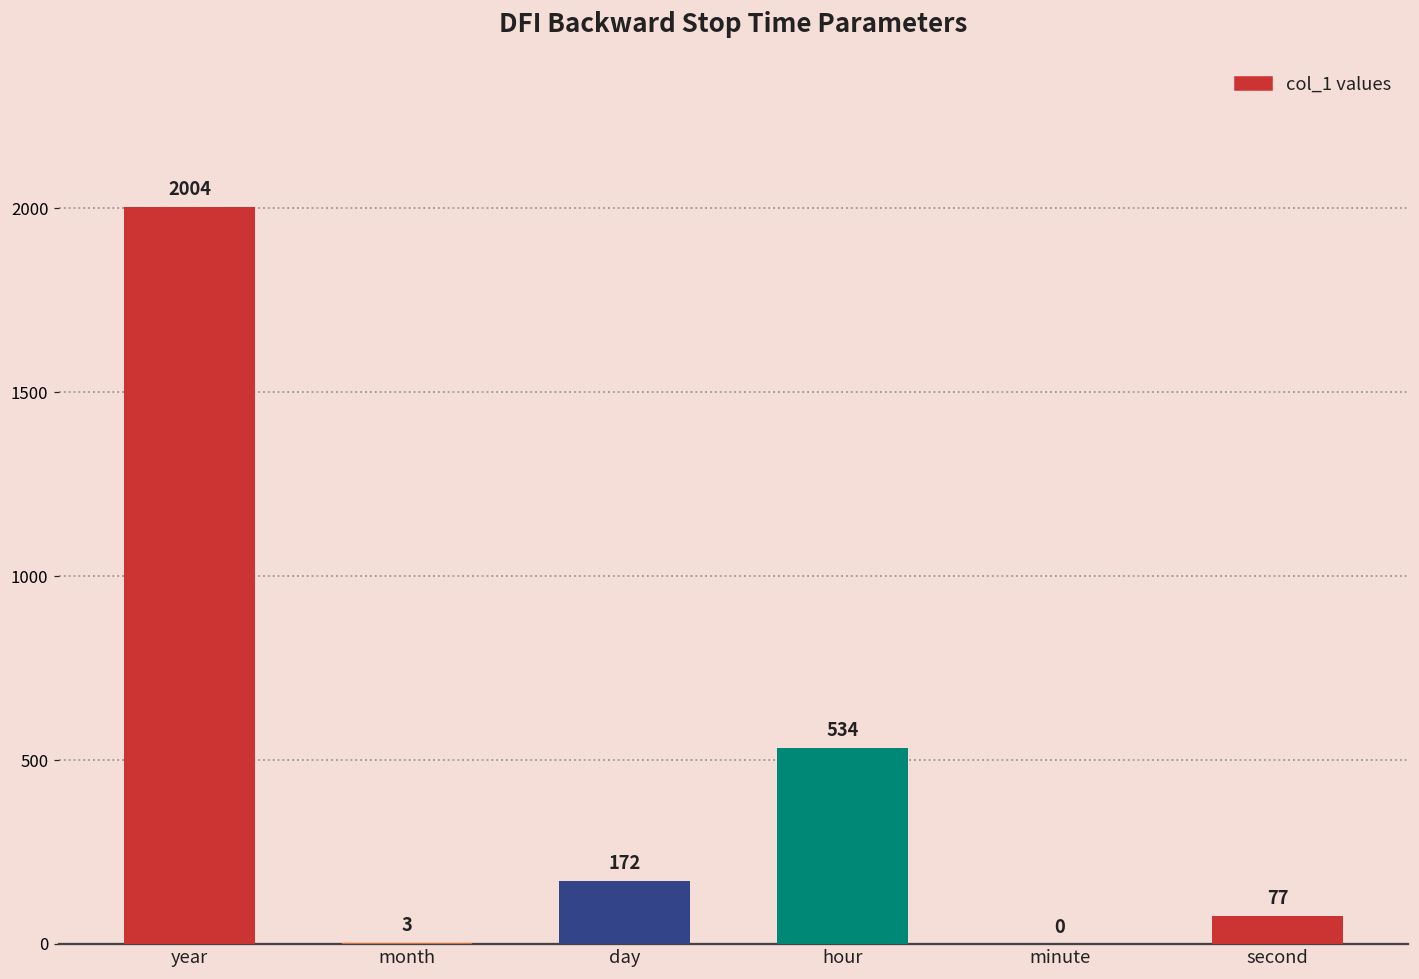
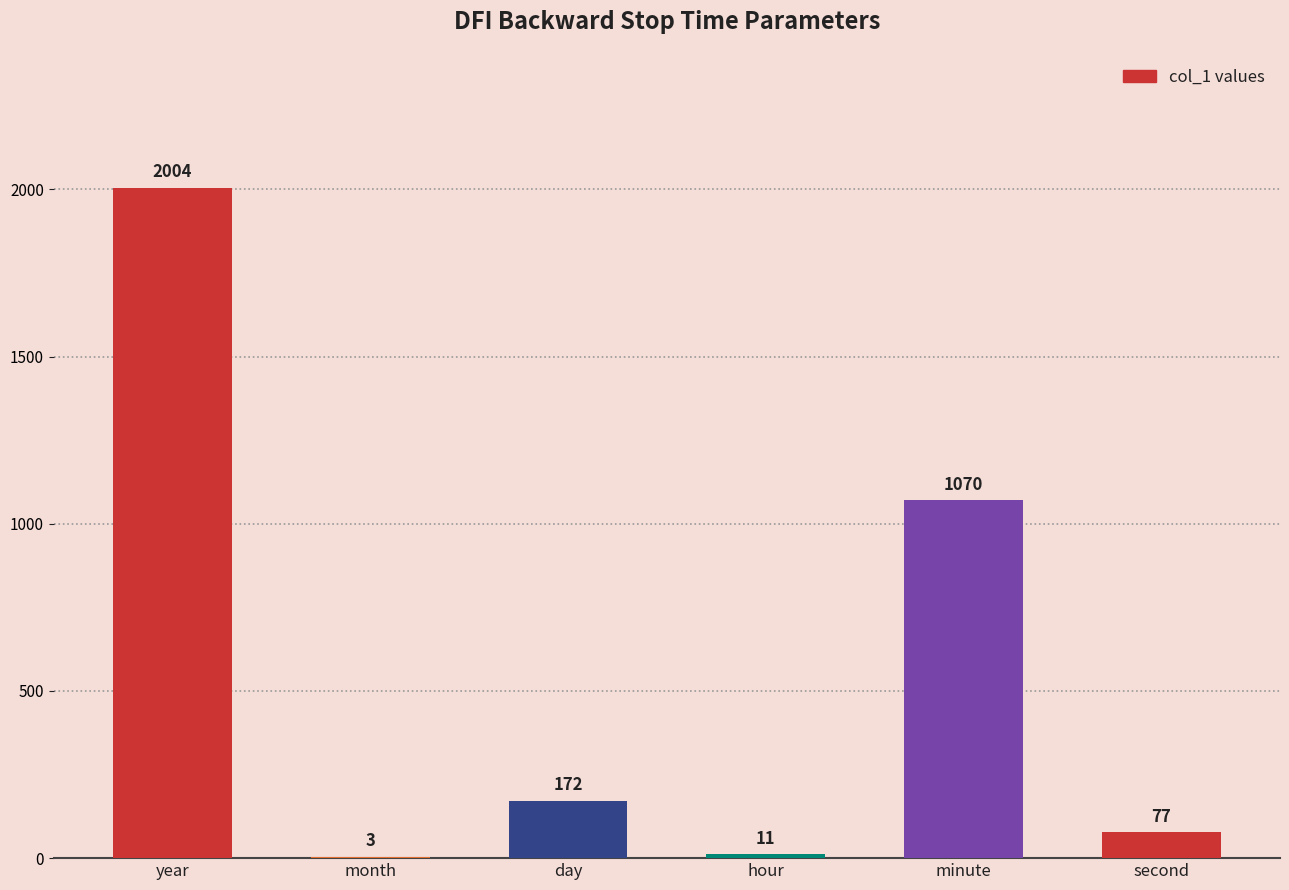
hour: 534 -> 11
minute: 0 -> 1070
